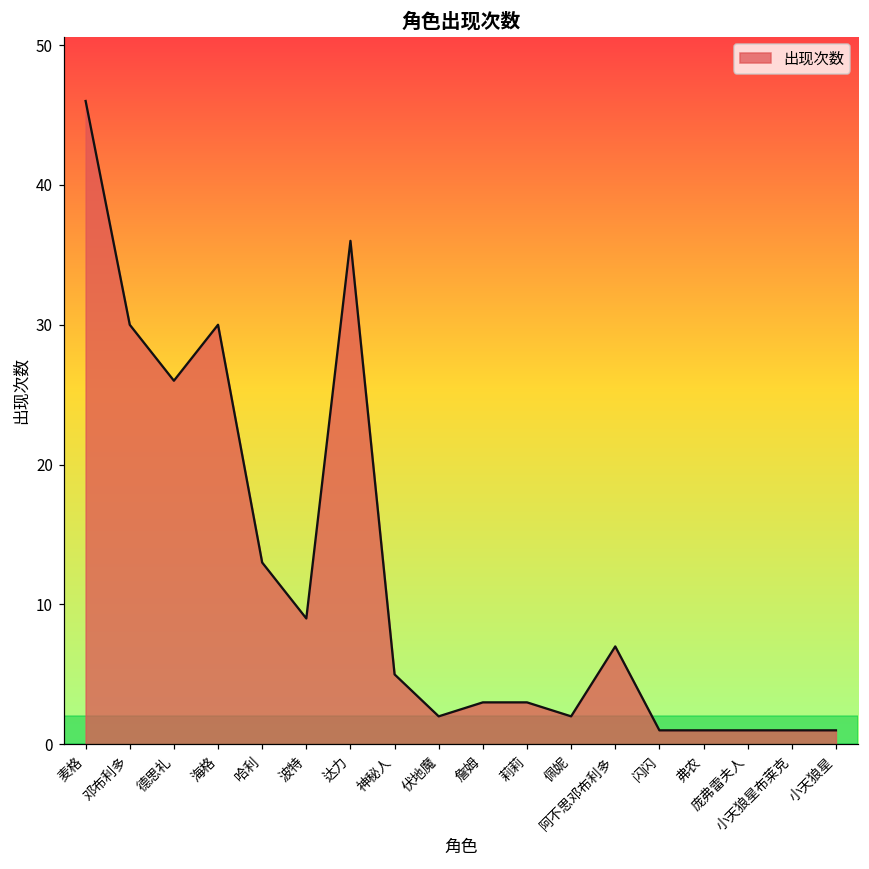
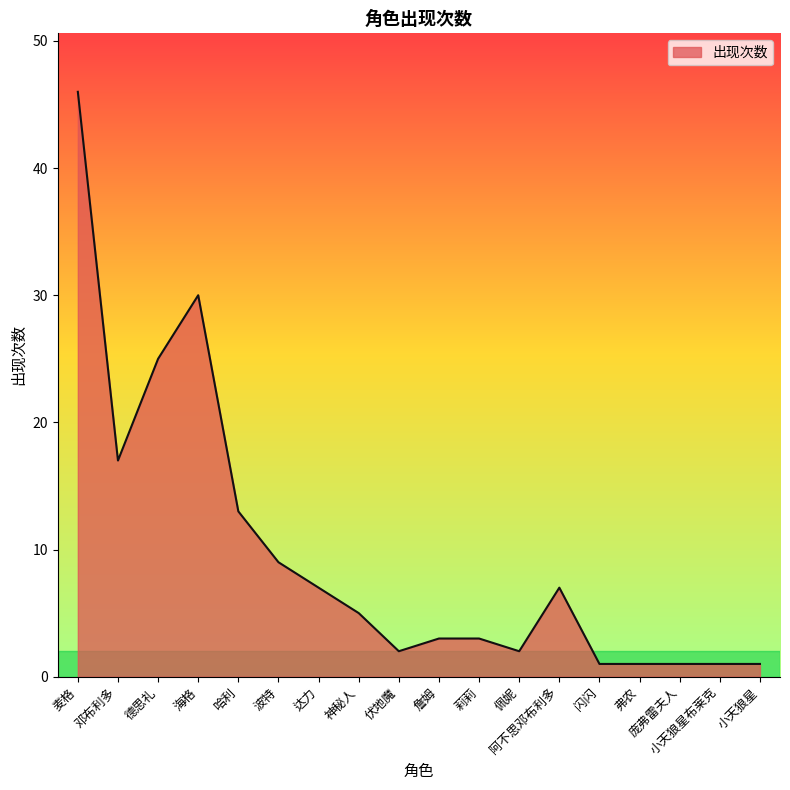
邓布利多: 30 -> 17
德思礼: 26 -> 25
达力: 36 -> 7
